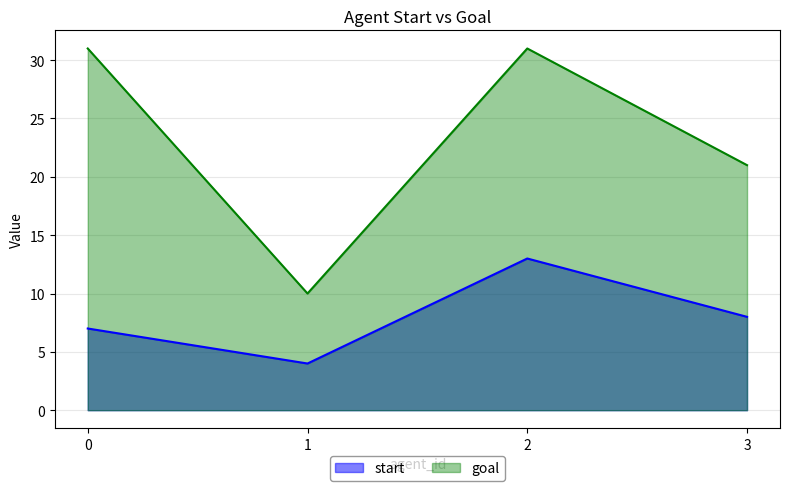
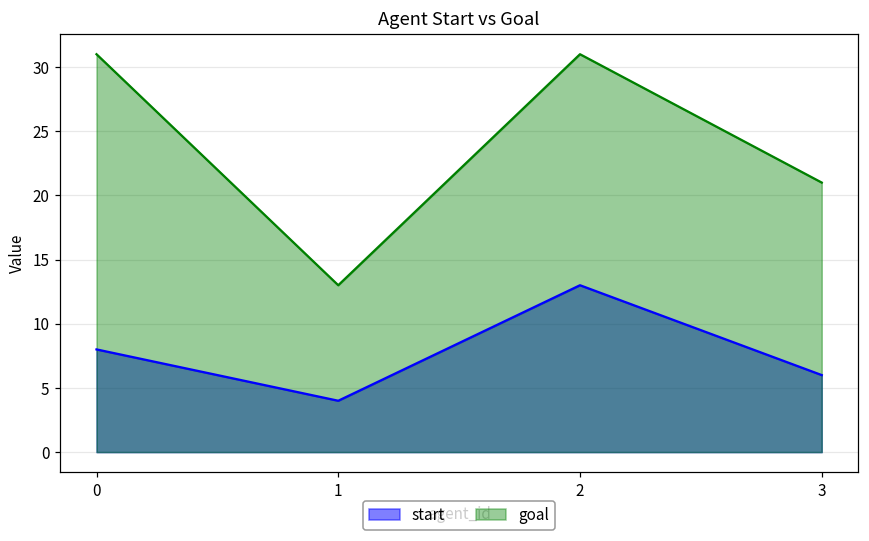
start, 0: 7 -> 8
goal, 1: 10 -> 13
start, 3: 8 -> 6
